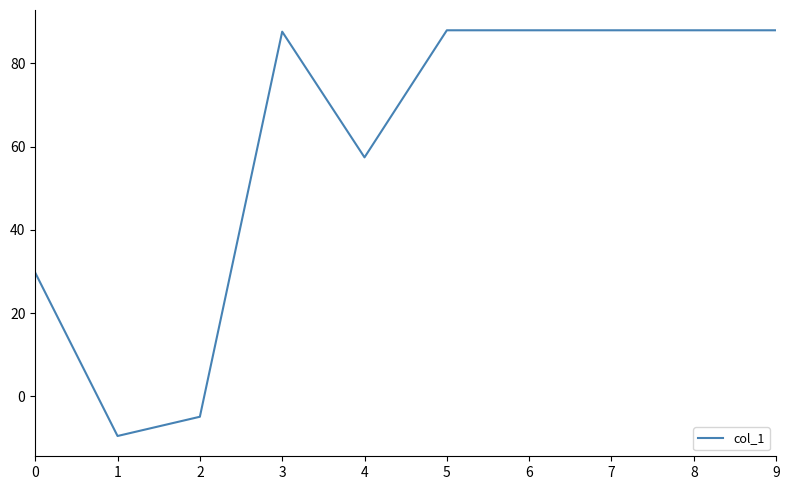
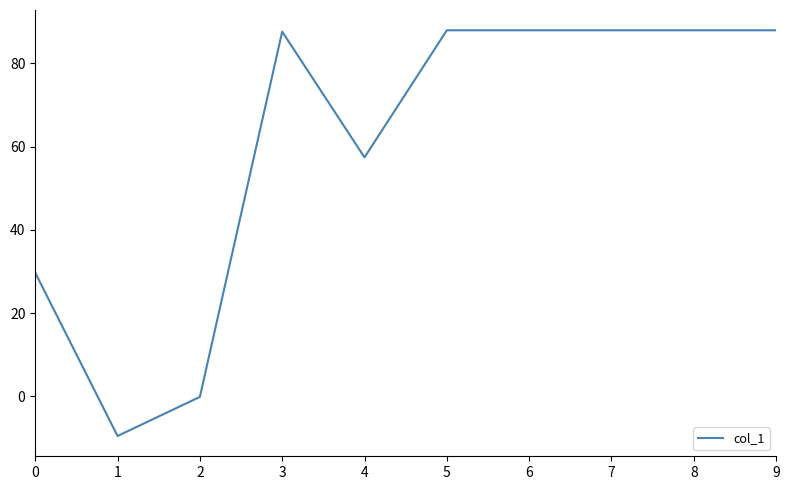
2: -5 -> 0
